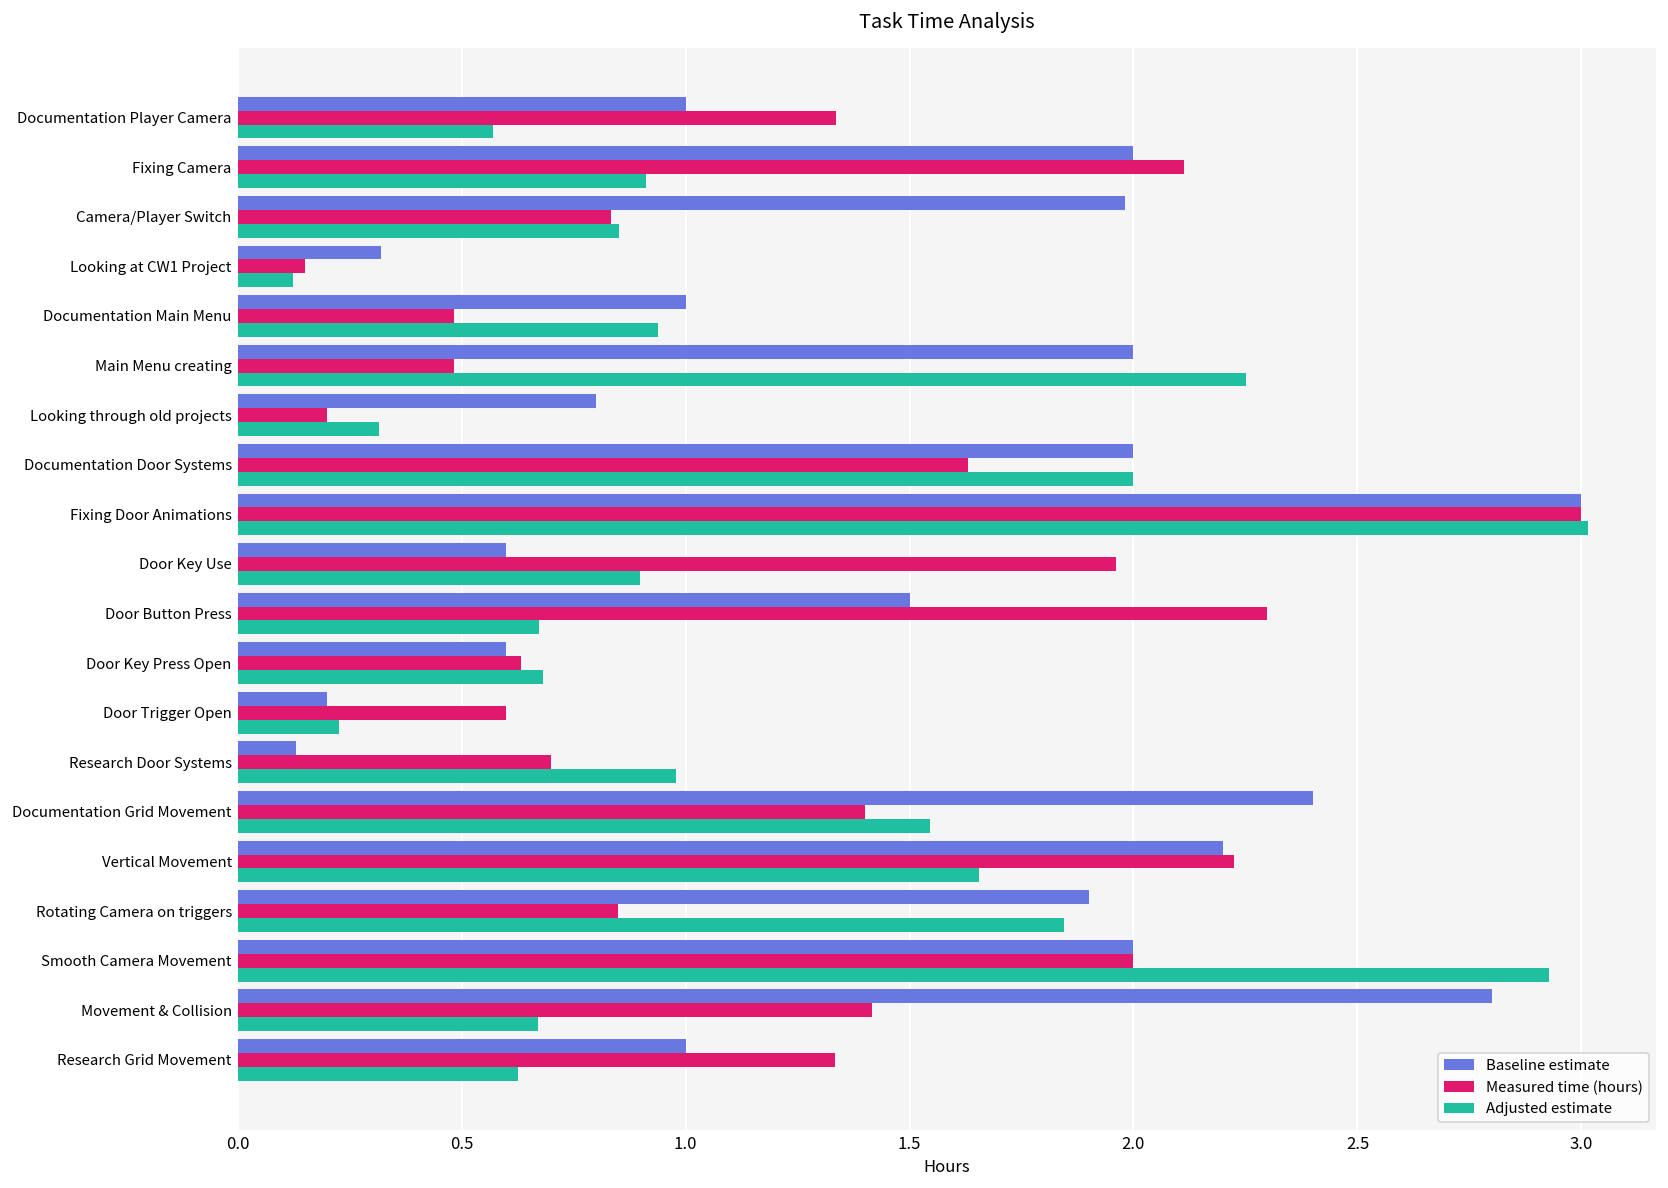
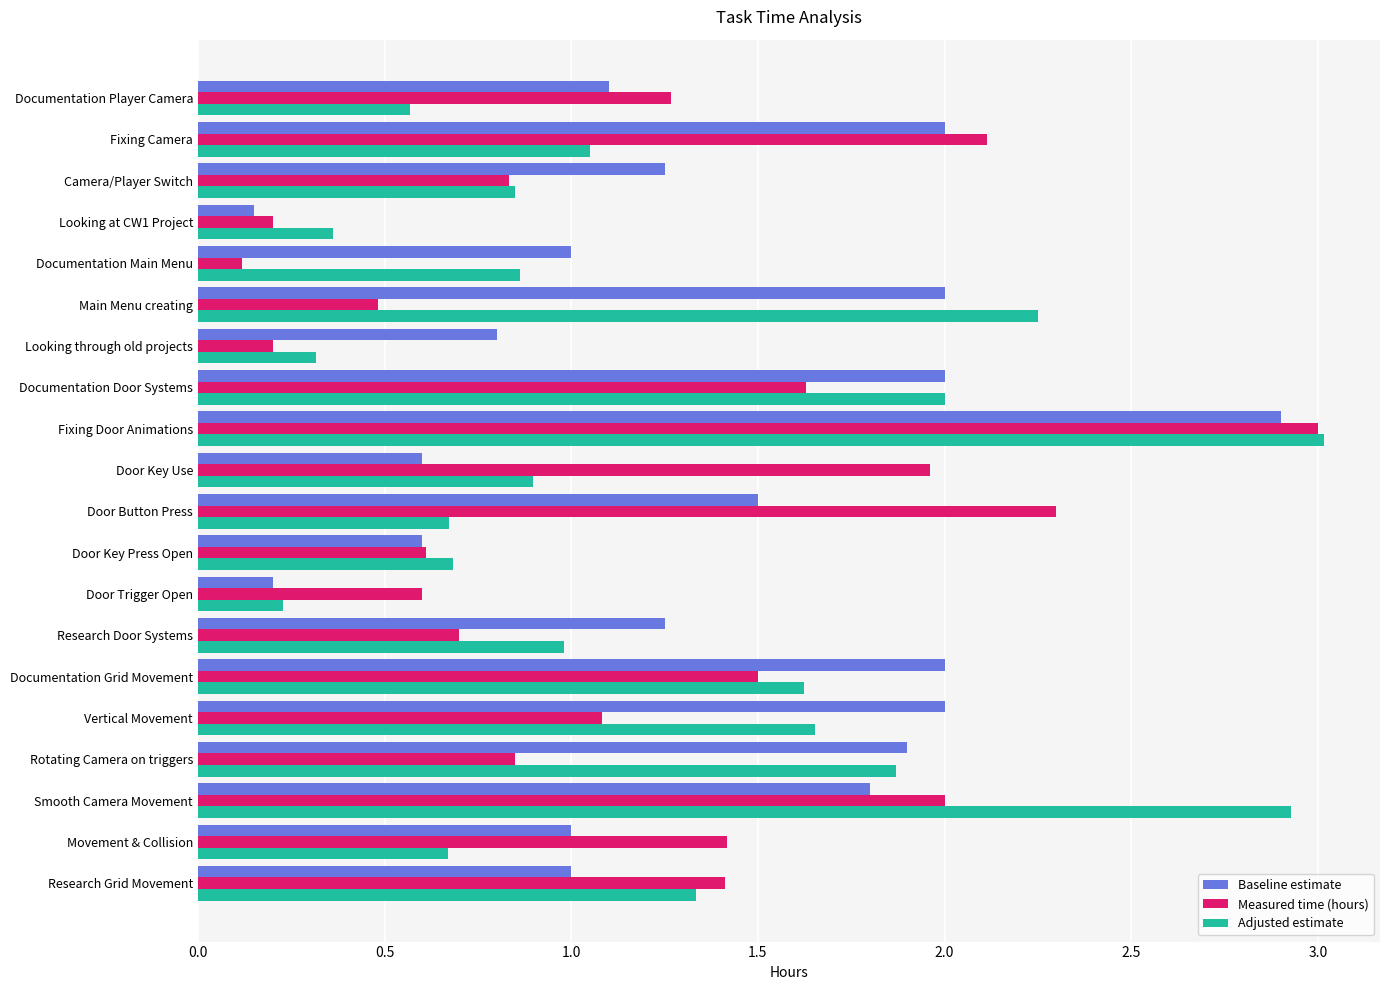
Baseline estimate, Documentation Player Camera: 1.0 -> 1.1
Measured time (hours), Documentation Player Camera: 1.34 -> 1.27
Adjusted estimate, Fixing Camera: 0.91 -> 1.05
Baseline estimate, Camera/Player Switch: 1.98 -> 1.25
Baseline estimate, Looking at CW1 Project: 0.32 -> 0.15
Measured time (hours), Looking at CW1 Project: 0.15 -> 0.20
Adjusted estimate, Looking at CW1 Project: 0.12 -> 0.36
Measured time (hours), Documentation Main Menu: 0.48 -> 0.12
Adjusted estimate, Documentation Main Menu: 0.94 -> 0.86
Baseline estimate, Fixing Door Animations: 3.0 -> 2.9
Measured time (hours), Door Key Press Open: 0.63 -> 0.61
Baseline estimate, Research Door Systems: 0.13 -> 1.25
Baseline estimate, Documentation Grid Movement: 2.4 -> 2.0
Measured time (hours), Documentation Grid Movement: 1.4 -> 1.5
Adjusted estimate, Documentation Grid Movement: 1.55 -> 1.62
Baseline estimate, Vertical Movement: 2.2 -> 2.0
Measured time (hours), Vertical Movement: 2.22 -> 1.08
Adjusted estimate, Rotating Camera on triggers: 1.84 -> 1.87
Baseline estimate, Smooth Camera Movement: 2.0 -> 1.8
Baseline estimate, Movement & Collision: 2.8 -> 1.0
Measured time (hours), Research Grid Movement: 1.33 -> 1.41
Adjusted estimate, Research Grid Movement: 0.63 -> 1.33
